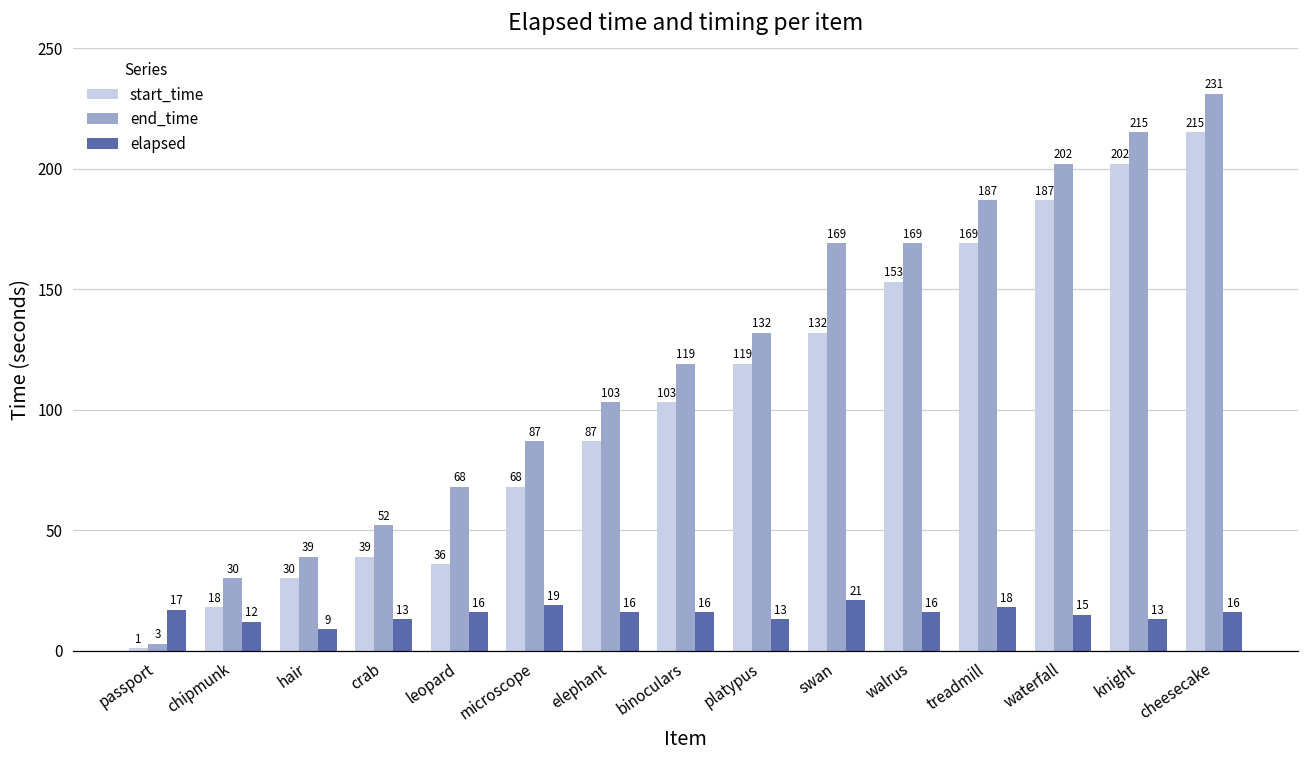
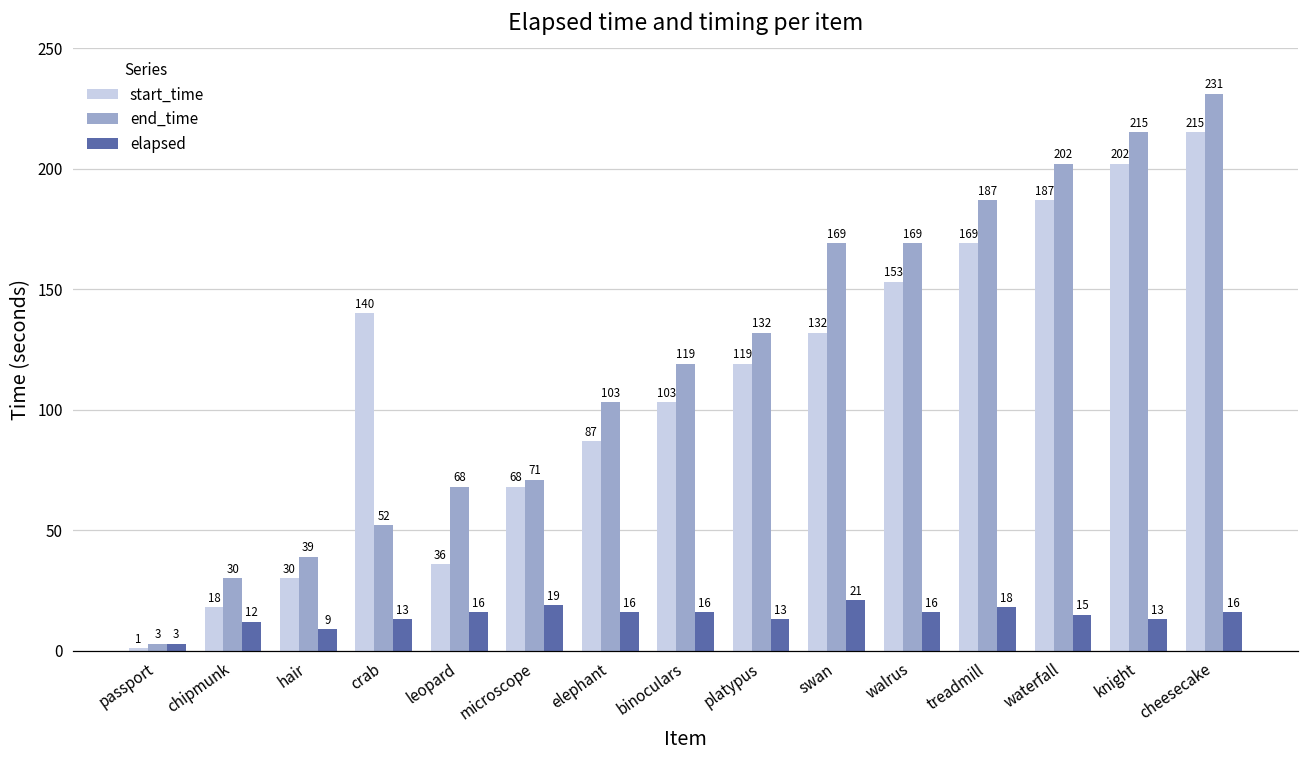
elapsed, passport: 17 -> 3
start_time, crab: 39 -> 140
end_time, microscope: 87 -> 71
